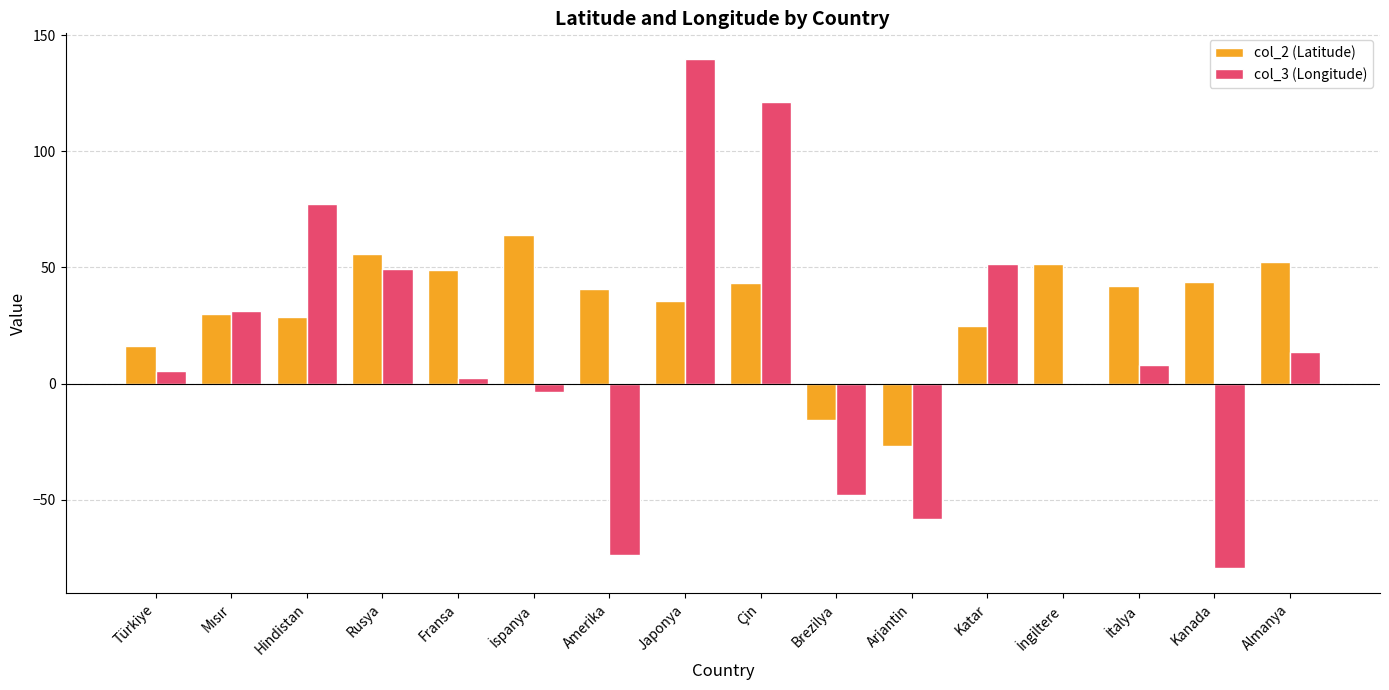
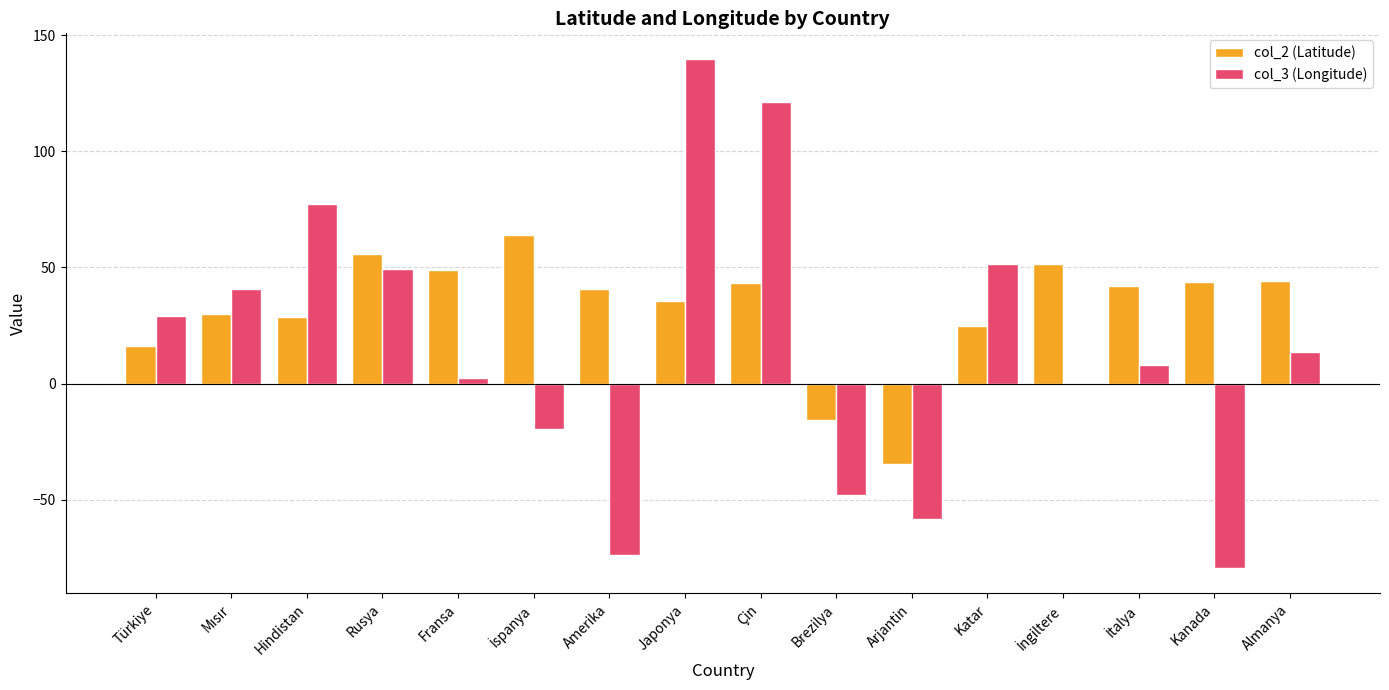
col_3 (Longitude), Türkiye: 5 -> 29
col_3 (Longitude), Mısır: 31 -> 41
col_3 (Longitude), İspanya: -4 -> -19
col_2 (Latitude), Arjantin: -27 -> -35
col_2 (Latitude), Almanya: 53 -> 44
